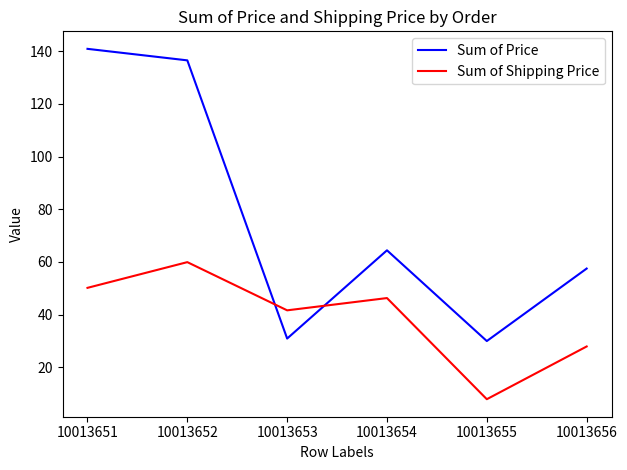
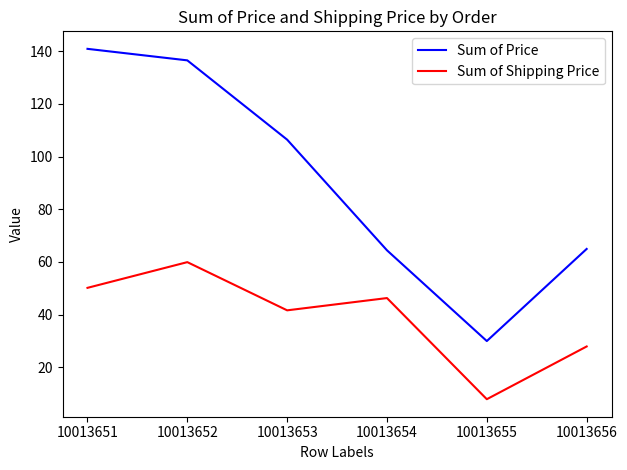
Sum of Price, 10013653: 31 -> 106
Sum of Price, 10013656: 58 -> 65
